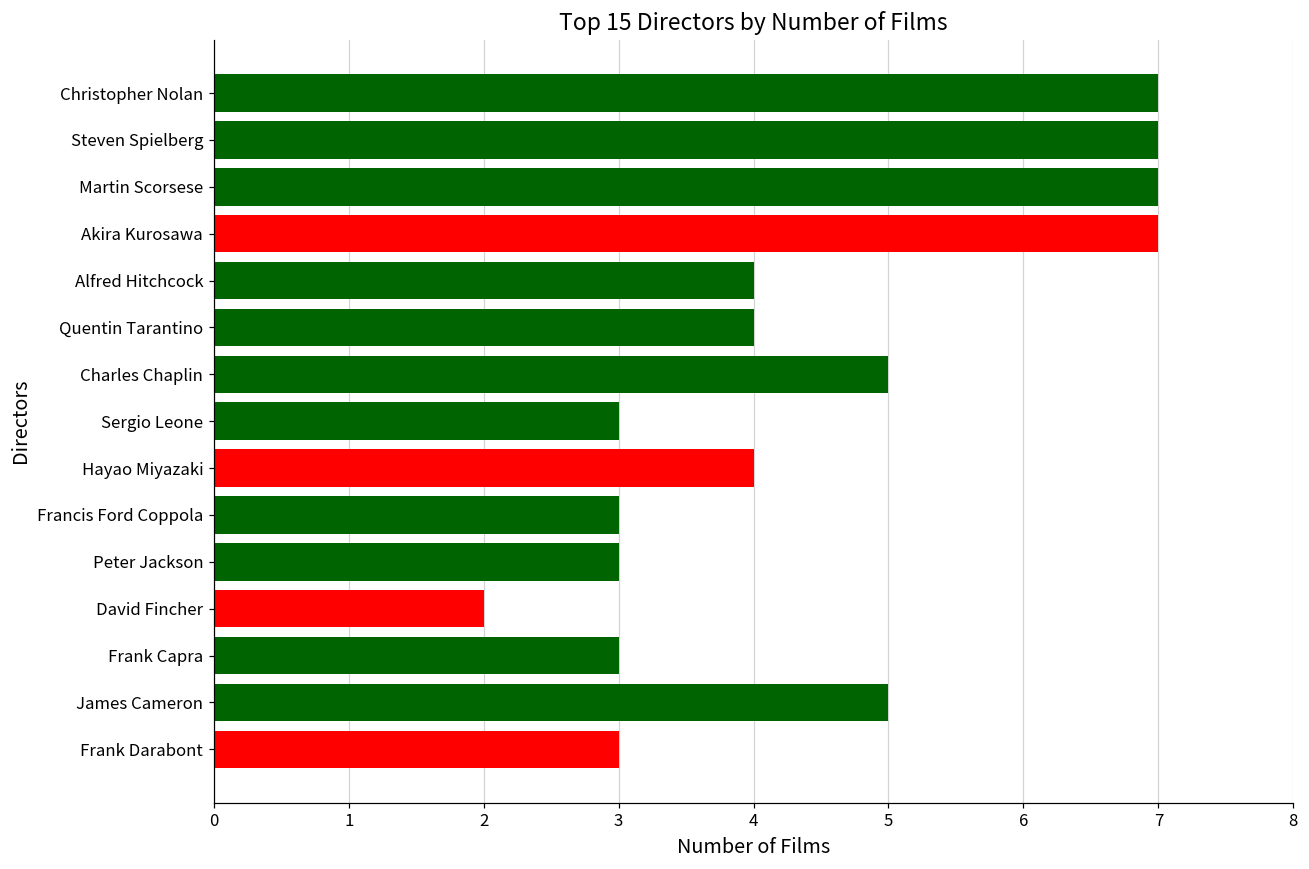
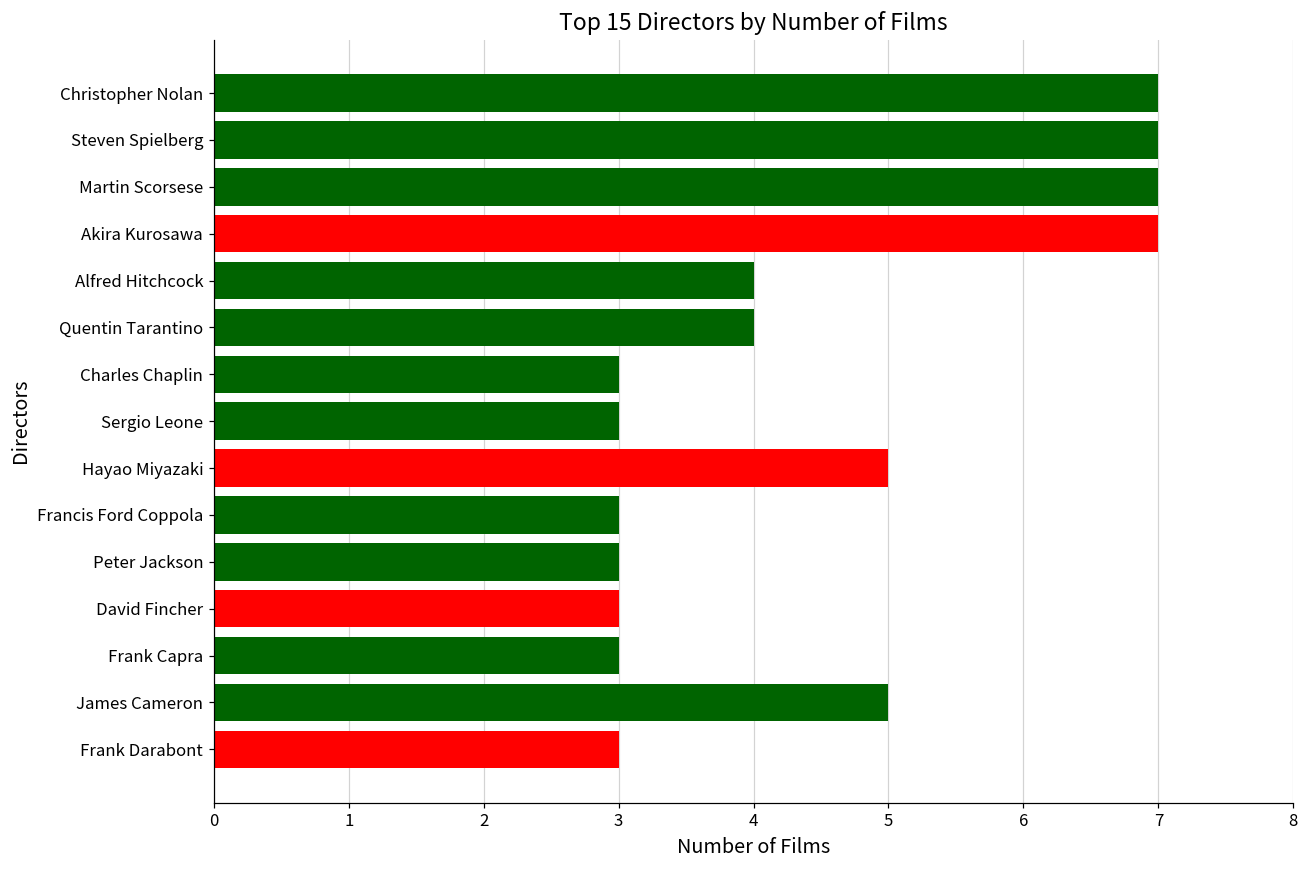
Charles Chaplin: 5 -> 3
Hayao Miyazaki: 4 -> 5
David Fincher: 2 -> 3
